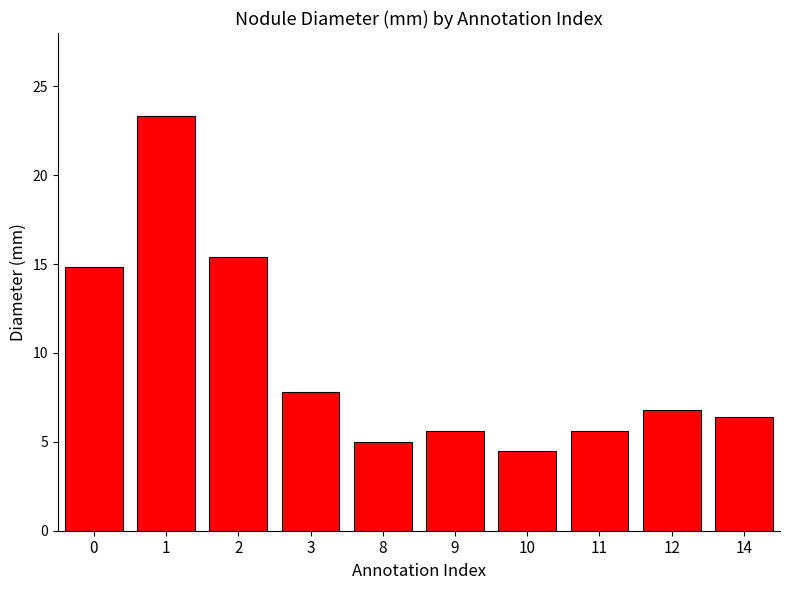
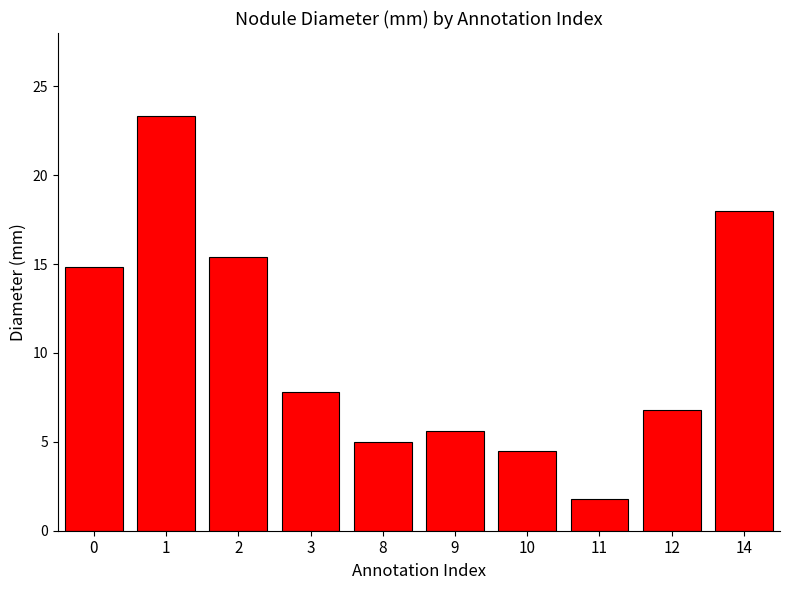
11: 5.6 -> 1.8
14: 6.4 -> 18.0
